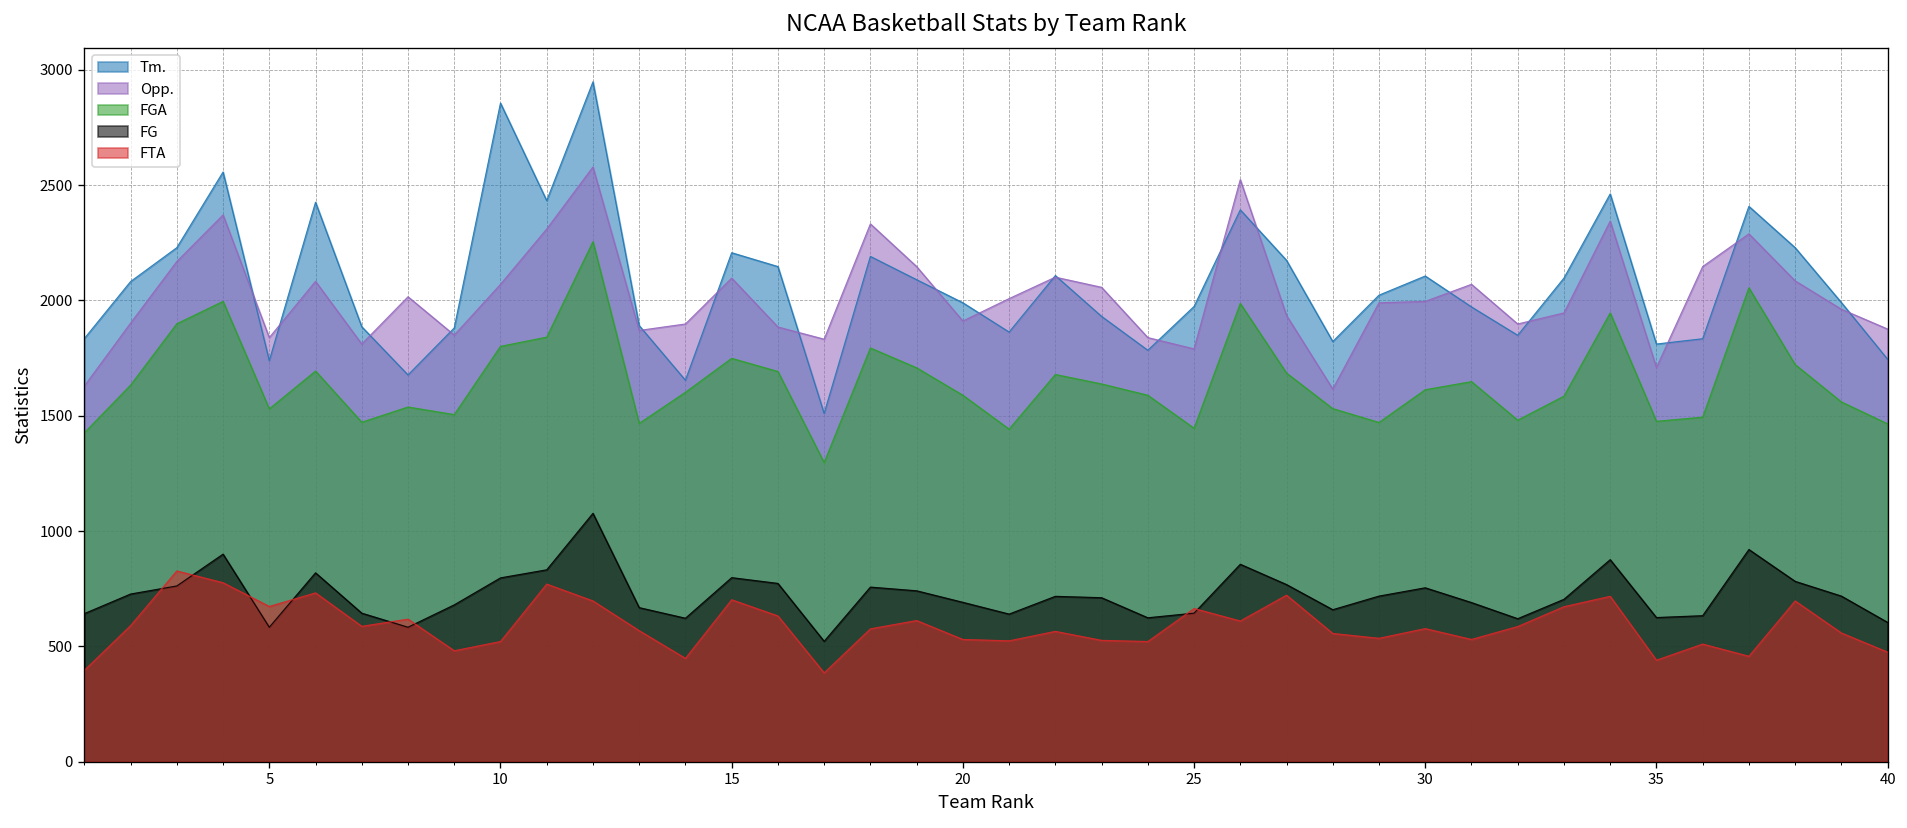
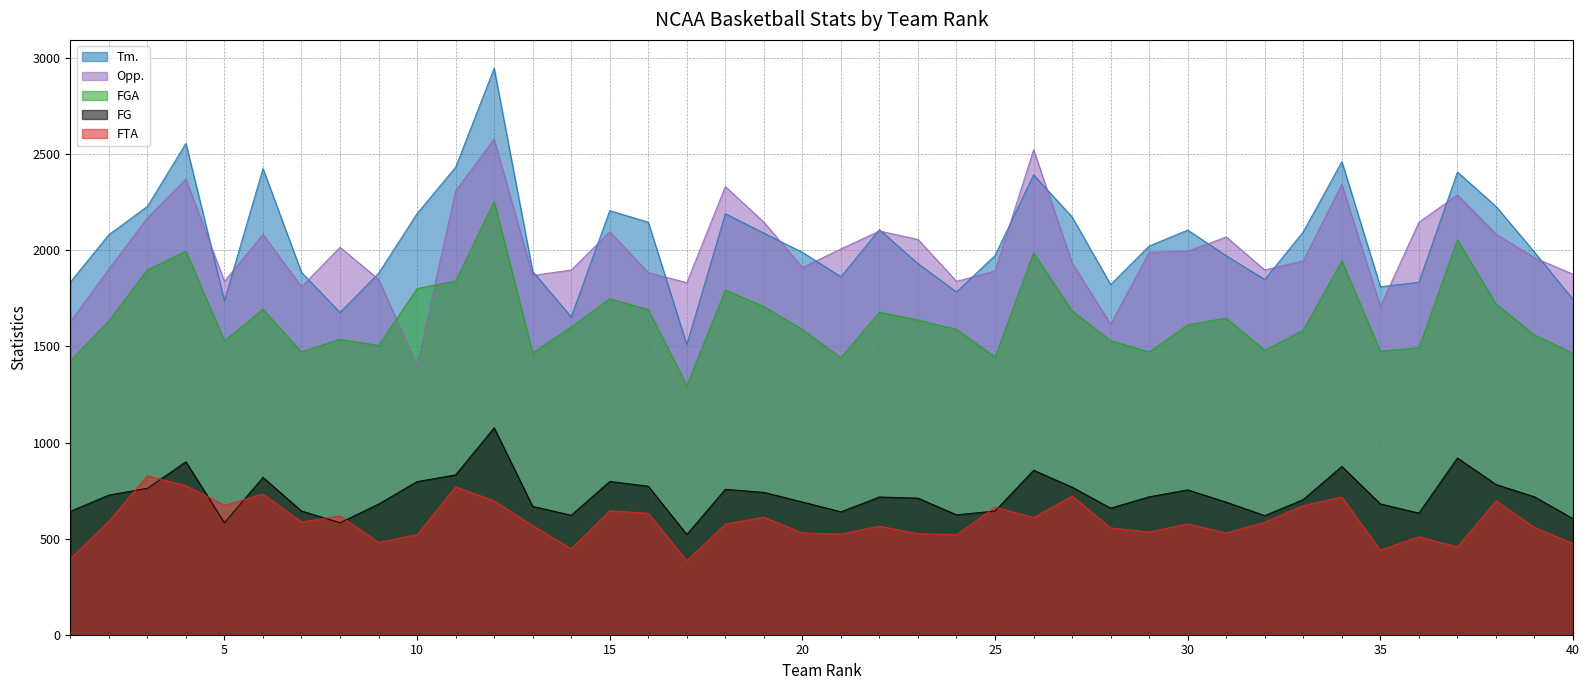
Tm., 10: 2860 -> 2190
Opp., 10: 2070 -> 1400
FTA, 15: 700 -> 650
Opp., 25: 1790 -> 1890
FG, 35: 630 -> 680
